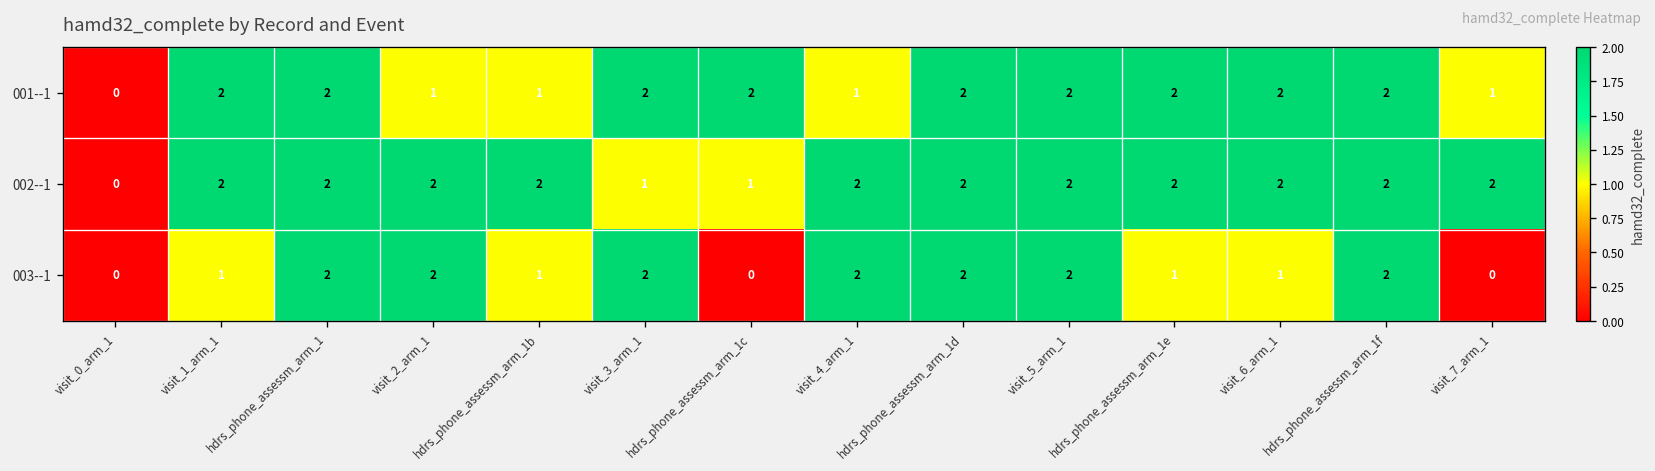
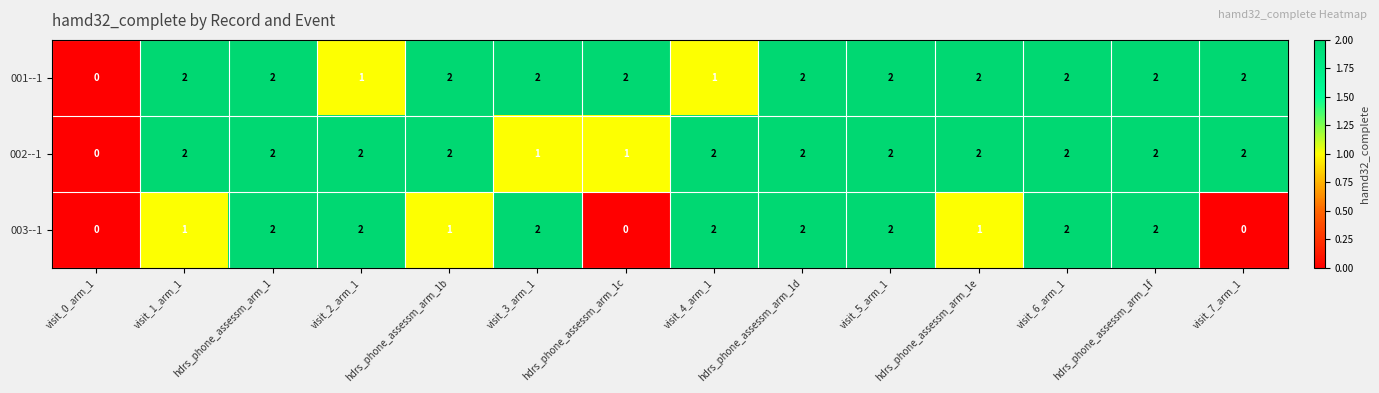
001--1, hdrs_phone_assessm_arm_1b: 1 -> 2
001--1, visit_7_arm_1: 1 -> 2
003--1, visit_6_arm_1: 1 -> 2
